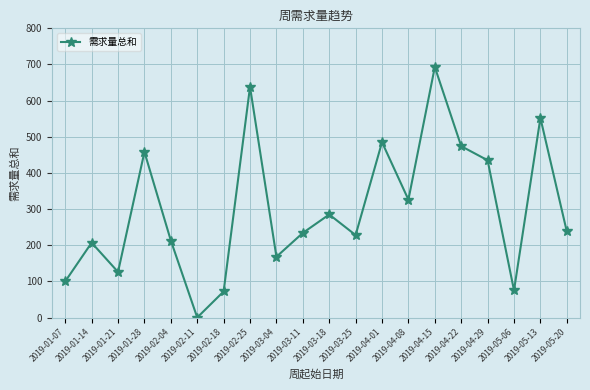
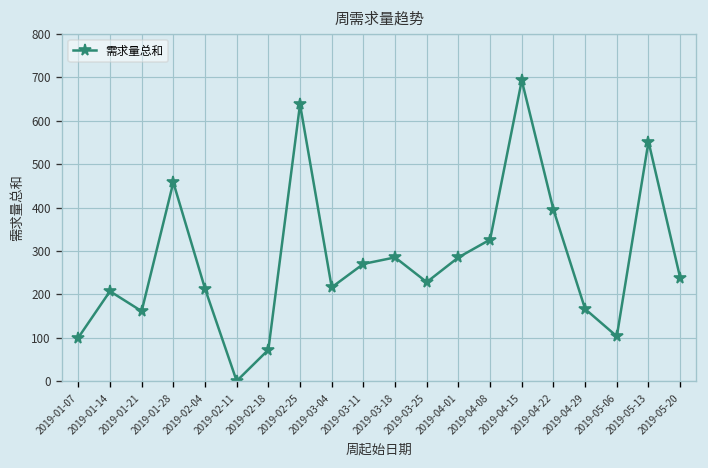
2019-01-21: 130 -> 160
2019-03-04: 170 -> 220
2019-03-11: 230 -> 270
2019-04-01: 490 -> 290
2019-04-22: 470 -> 400
2019-04-29: 440 -> 170
2019-05-06: 80 -> 100
